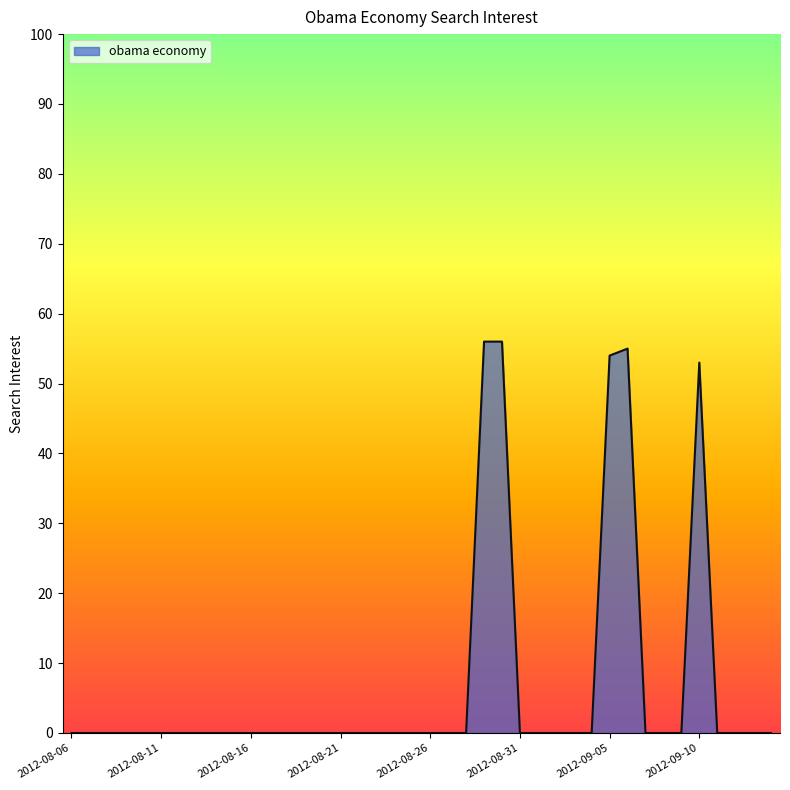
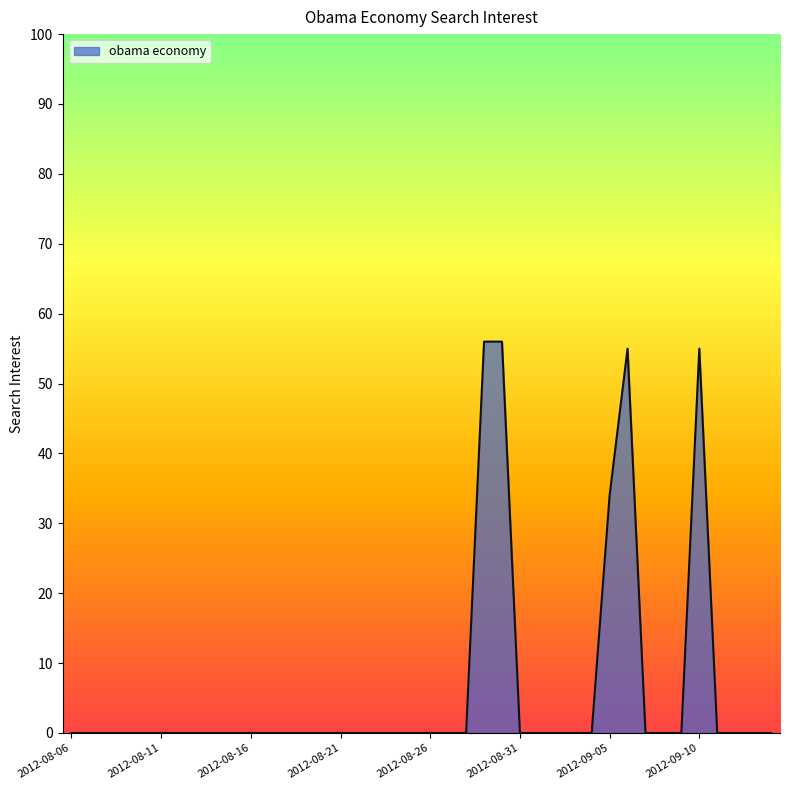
2012-09-05: 54 -> 34
2012-09-10: 53 -> 55
